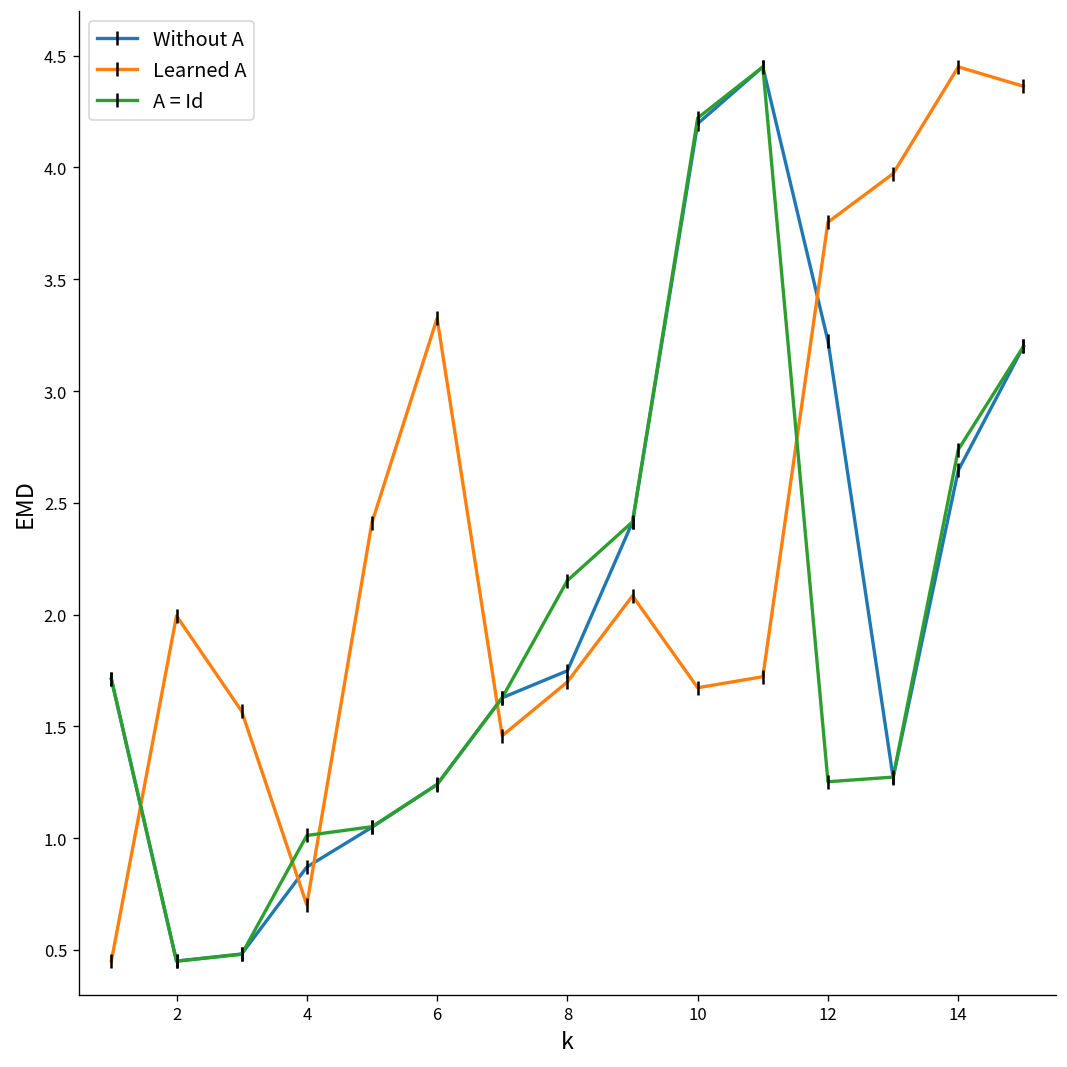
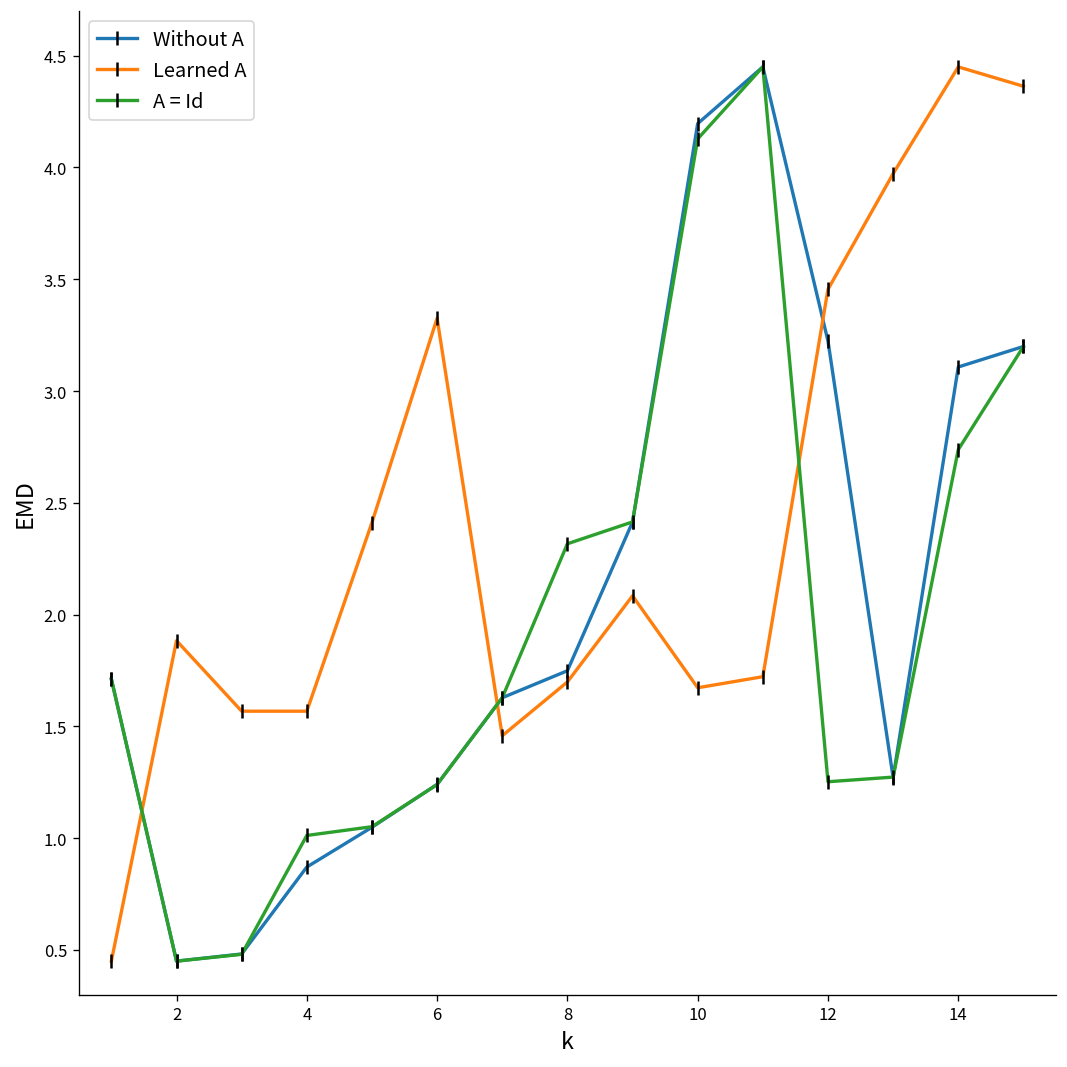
Learned A, 2: 1.99 -> 1.88
Learned A, 4: 0.70 -> 1.57
A = Id, 8: 2.15 -> 2.32
A = Id, 10: 4.22 -> 4.13
Learned A, 12: 3.76 -> 3.46
Without A, 14: 2.65 -> 3.11
